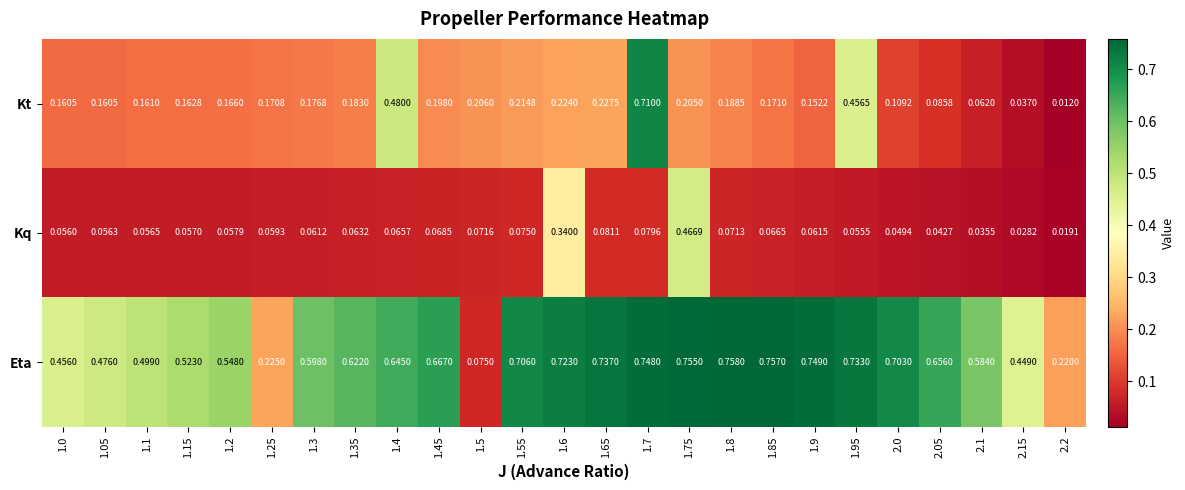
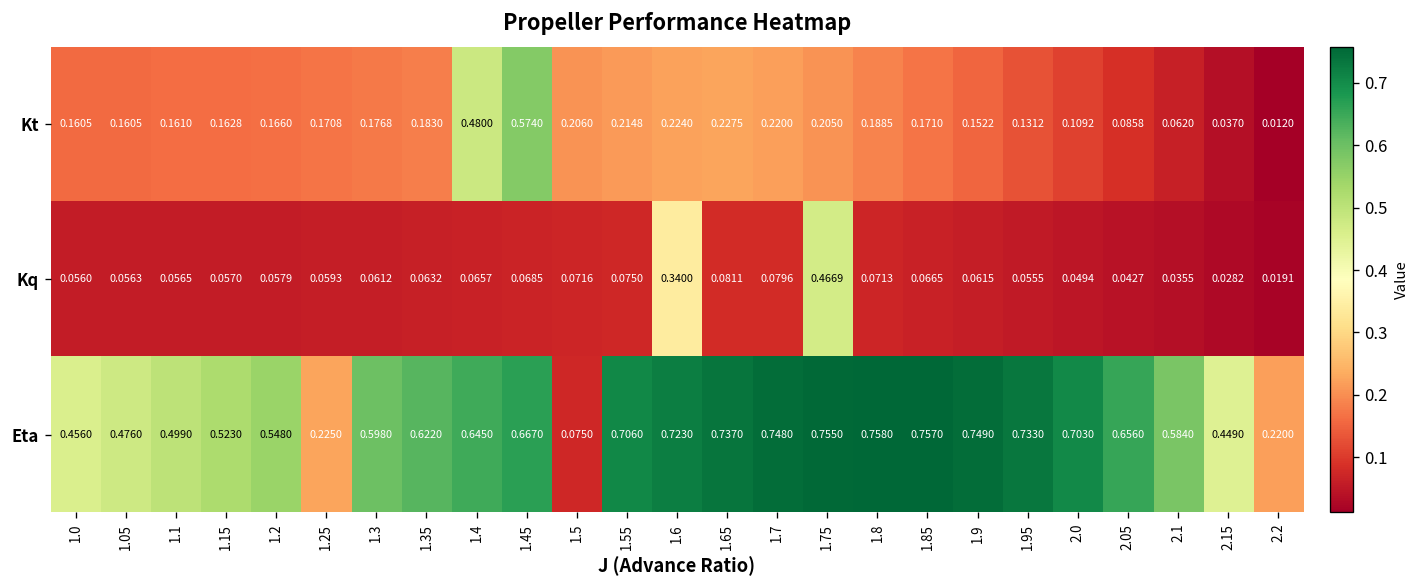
Kt, 1.45: 0.1980 -> 0.5740
Kt, 1.7: 0.7100 -> 0.2200
Kt, 1.95: 0.4565 -> 0.1312
